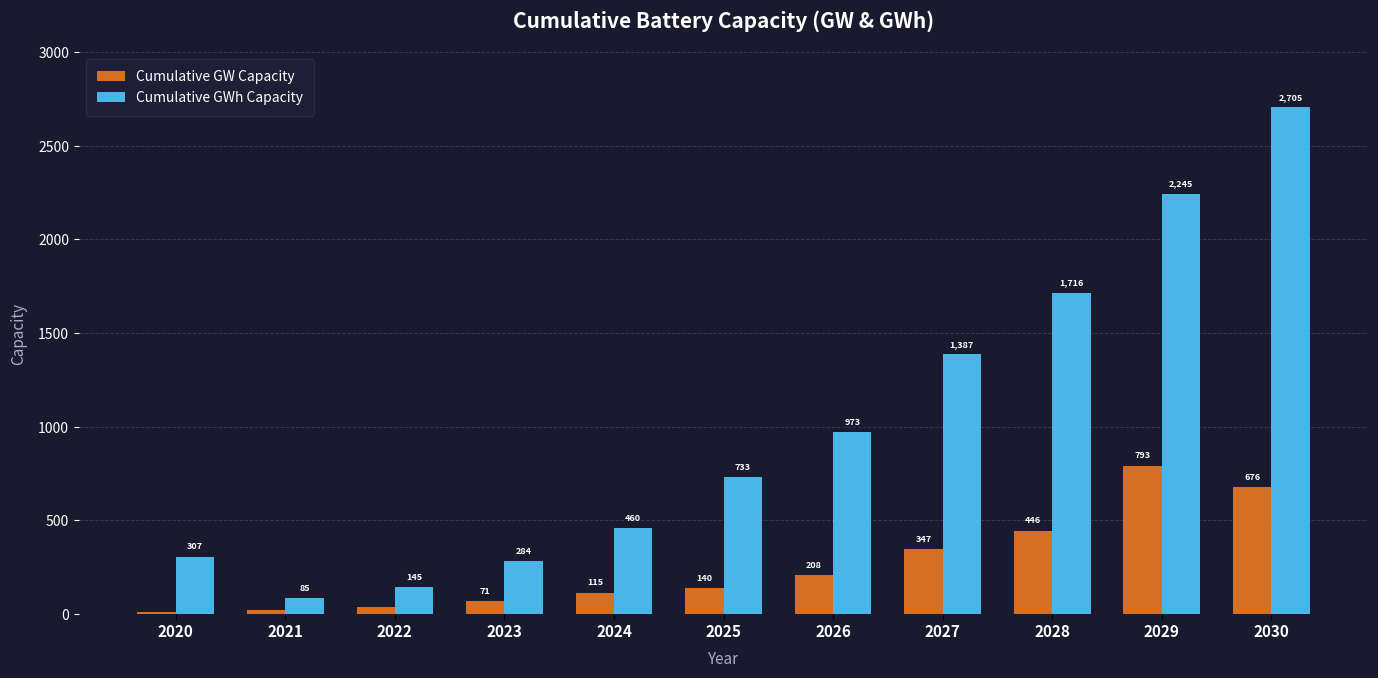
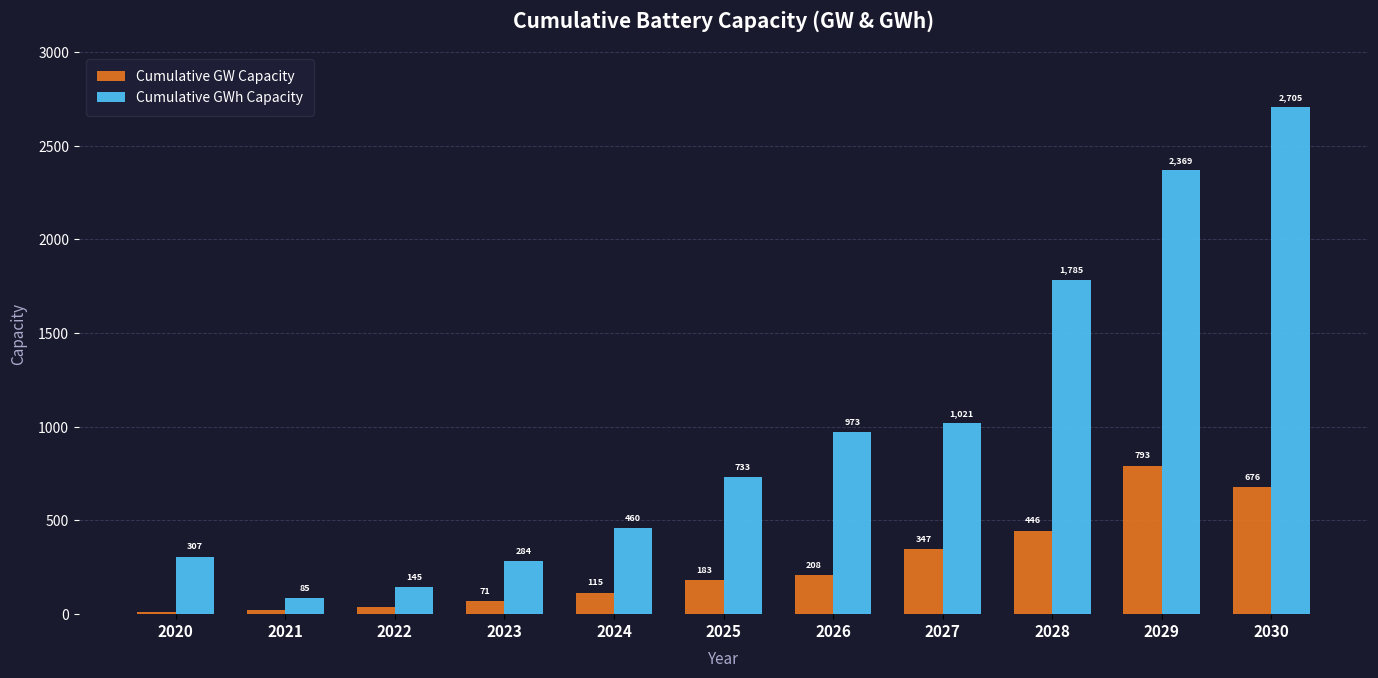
Cumulative GW Capacity, 2025: 140 -> 183
Cumulative GWh Capacity, 2027: 1,387 -> 1,021
Cumulative GWh Capacity, 2028: 1,716 -> 1,785
Cumulative GWh Capacity, 2029: 2,245 -> 2,369
